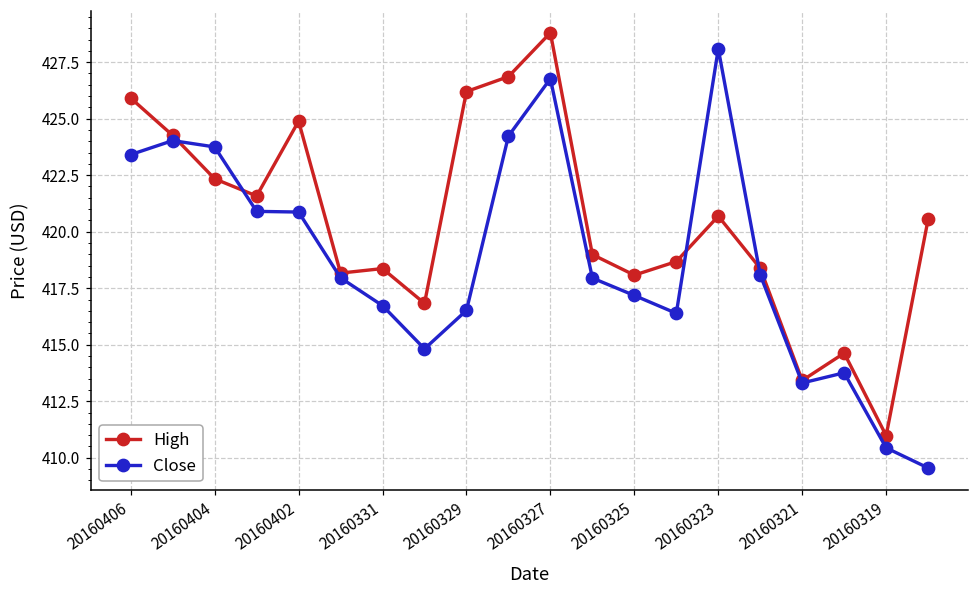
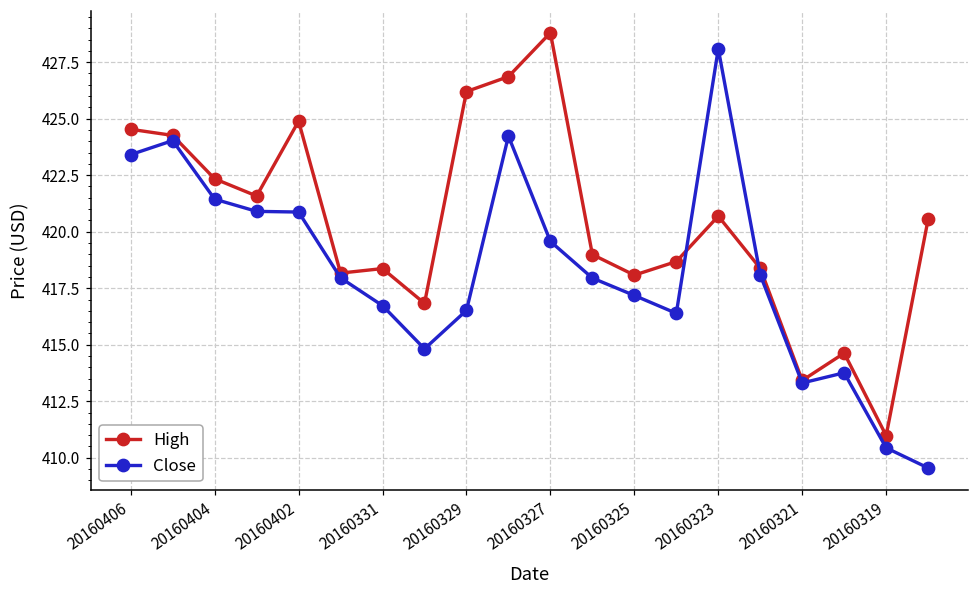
High, 20160406: 425.9 -> 424.5
Close, 20160404: 423.8 -> 421.4
Close, 20160327: 426.8 -> 419.6
